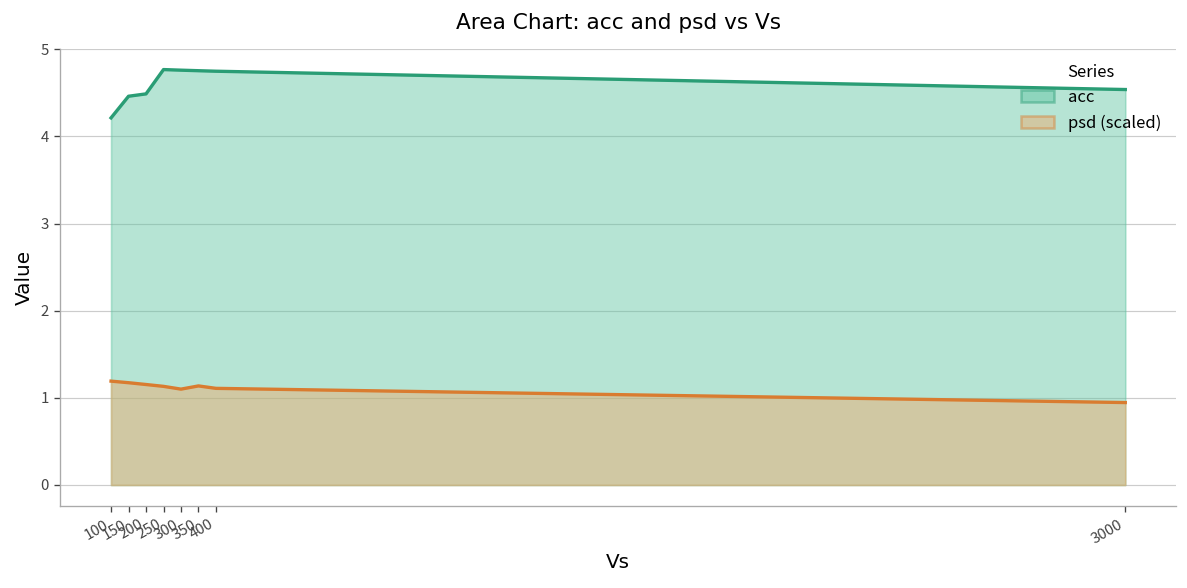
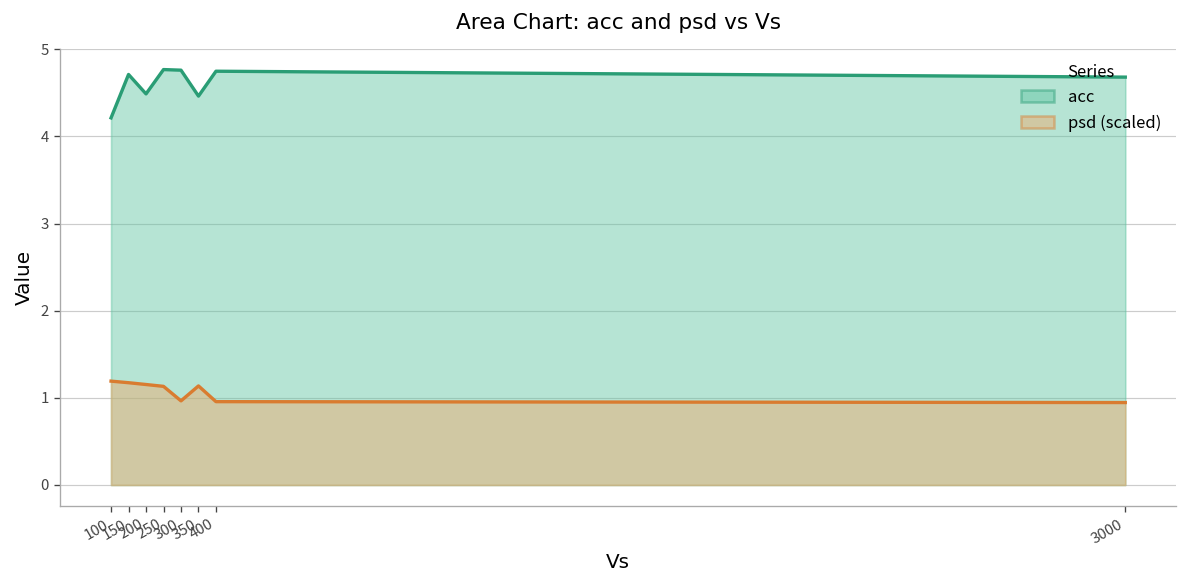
acc, 150: 4.5 -> 4.7
psd (scaled), 300: 1.1 -> 1.0
acc, 350: 4.8 -> 4.5
psd (scaled), 400: 1.1 -> 1.0
acc, 3000: 4.5 -> 4.7
